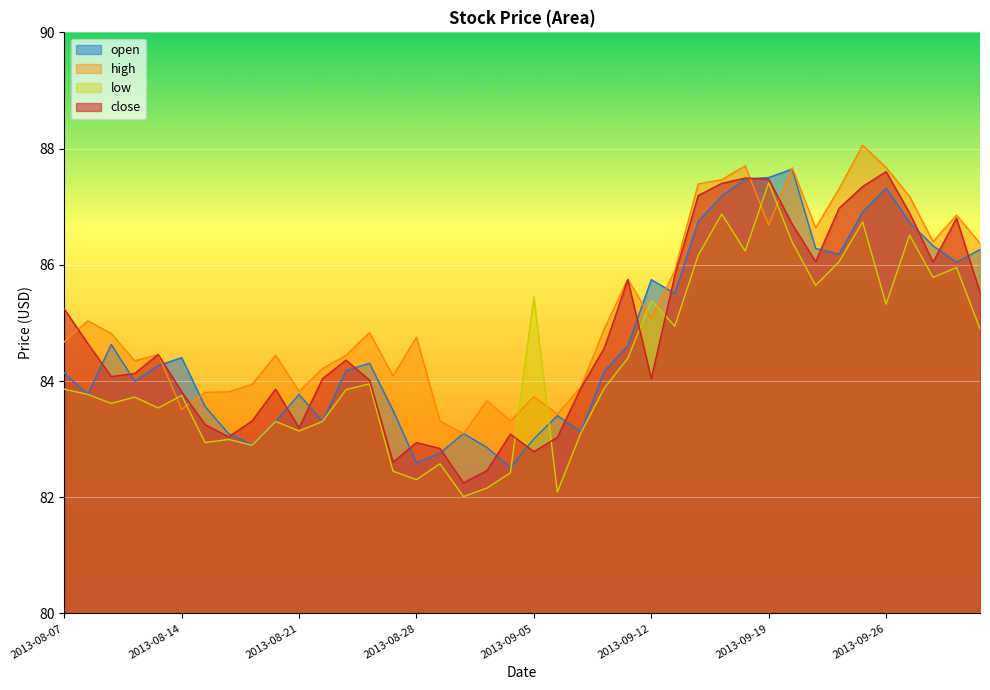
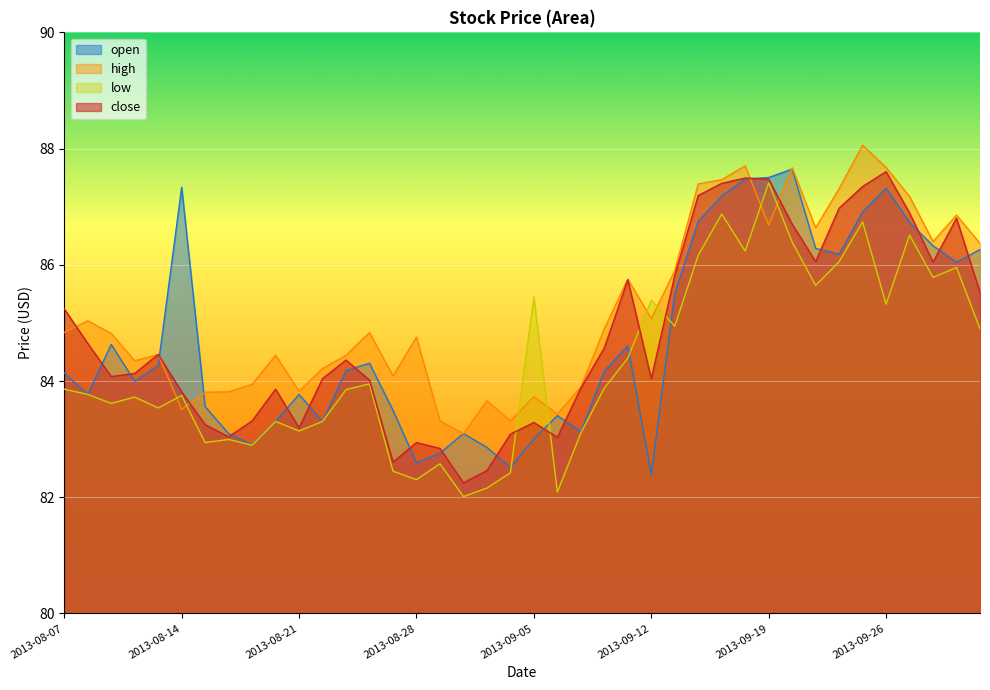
high, 2013-08-07: 84.7 -> 84.8
open, 2013-08-14: 84.4 -> 87.3
close, 2013-09-05: 82.8 -> 83.3
open, 2013-09-12: 85.7 -> 82.4
